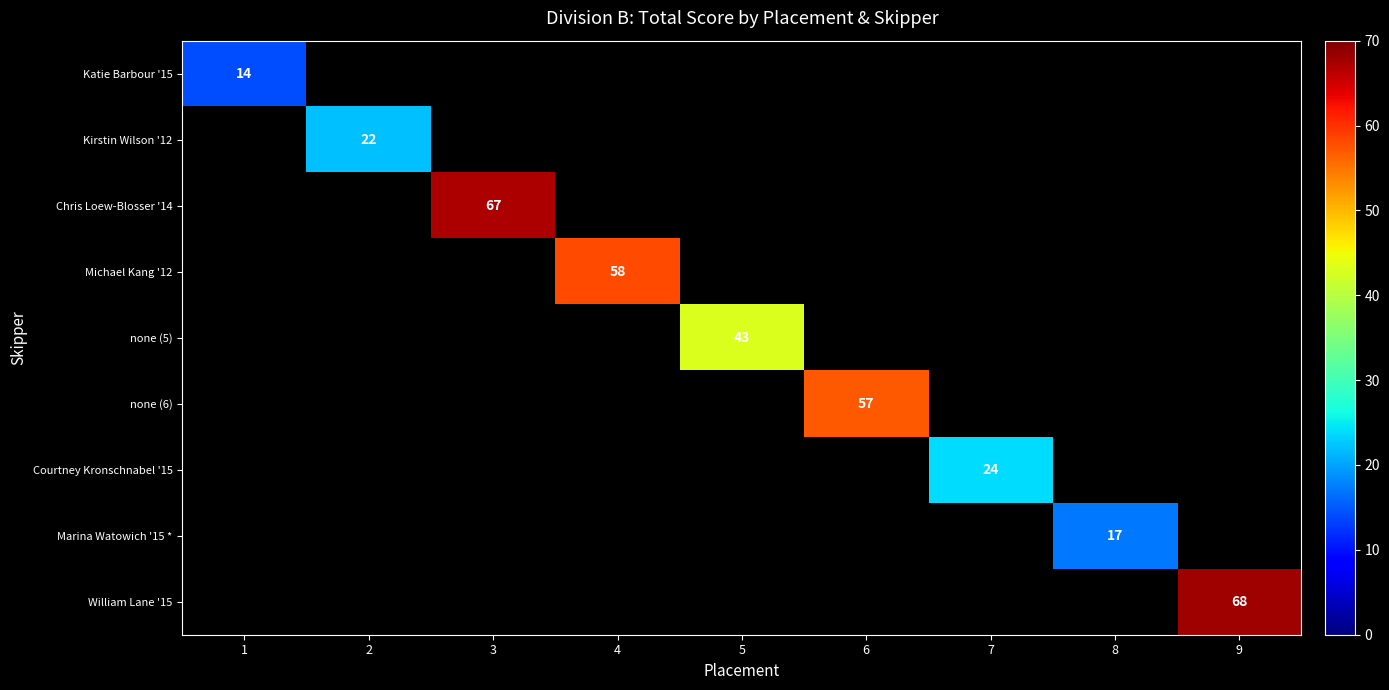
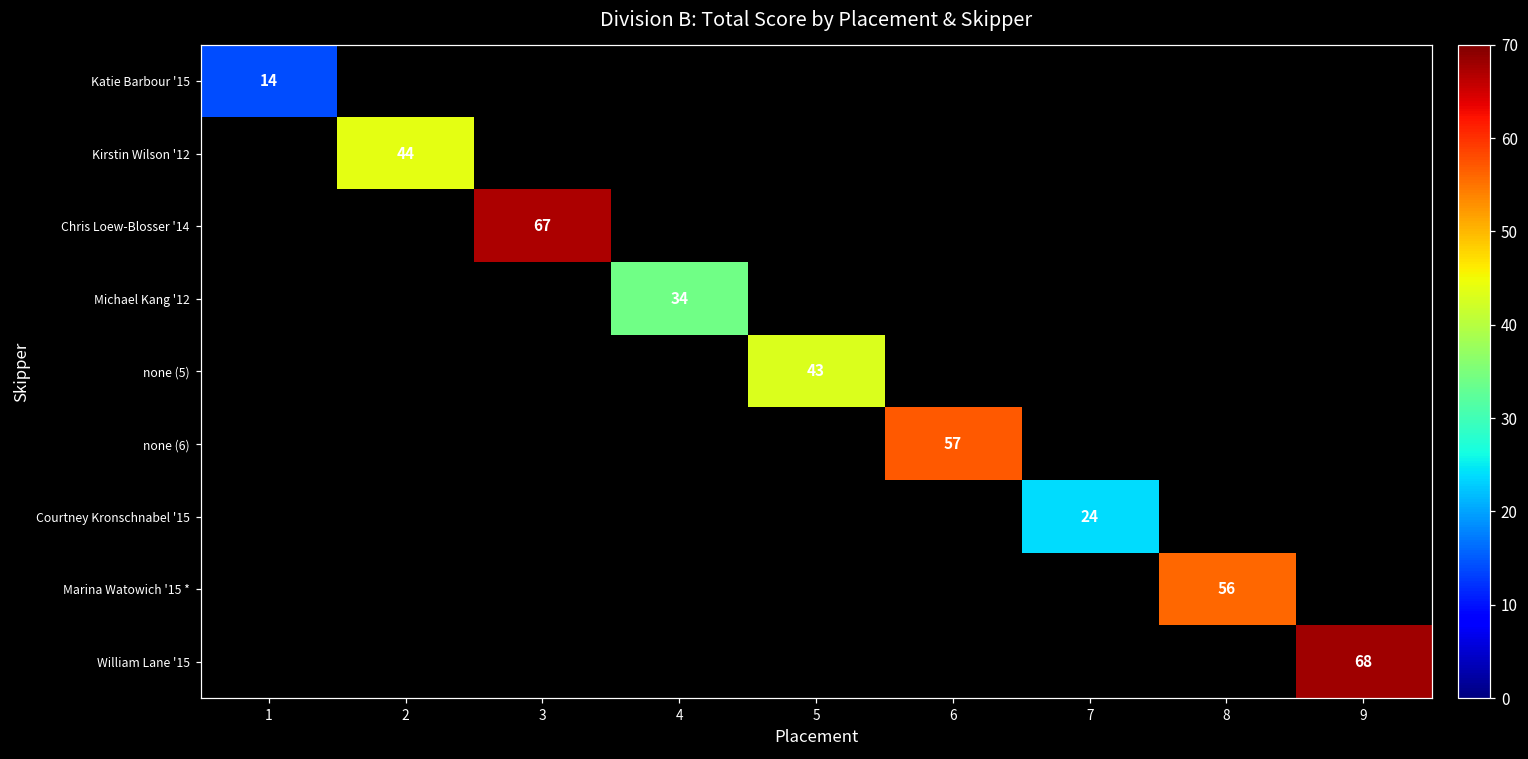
Kirstin Wilson '12, 2: 22 -> 44
Michael Kang '12, 4: 58 -> 34
Marina Watowich '15 *, 8: 17 -> 56
